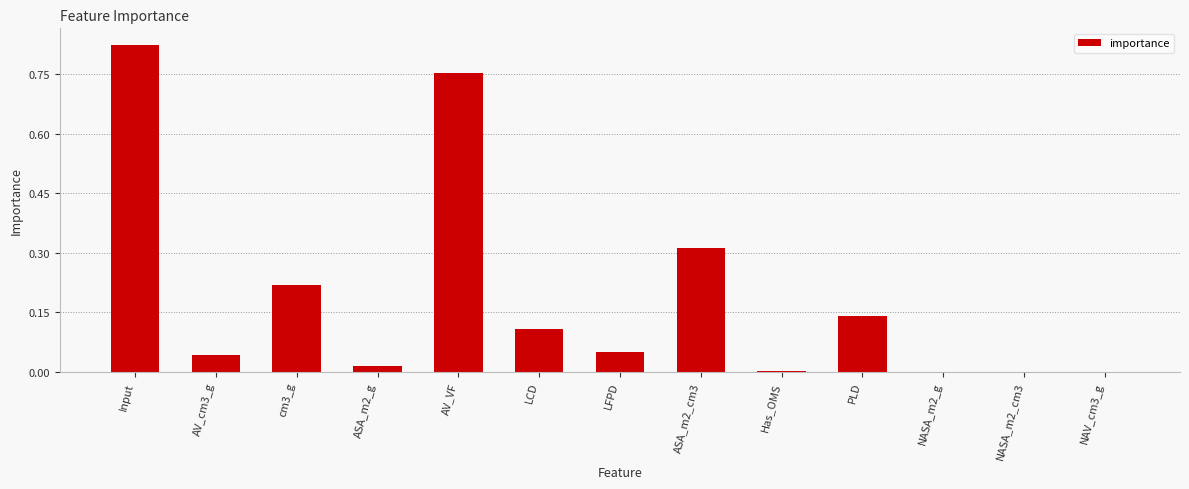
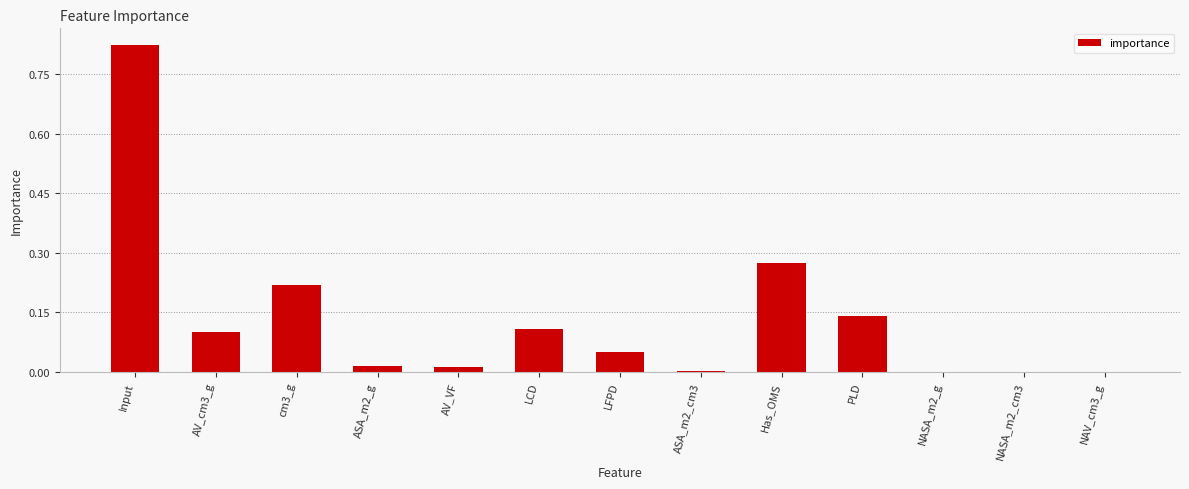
AV_cm3_g: 0.04 -> 0.10
AV_VF: 0.75 -> 0.01
ASA_m2_cm3: 0.31 -> 0.00
Has_OMS: 0.00 -> 0.27
